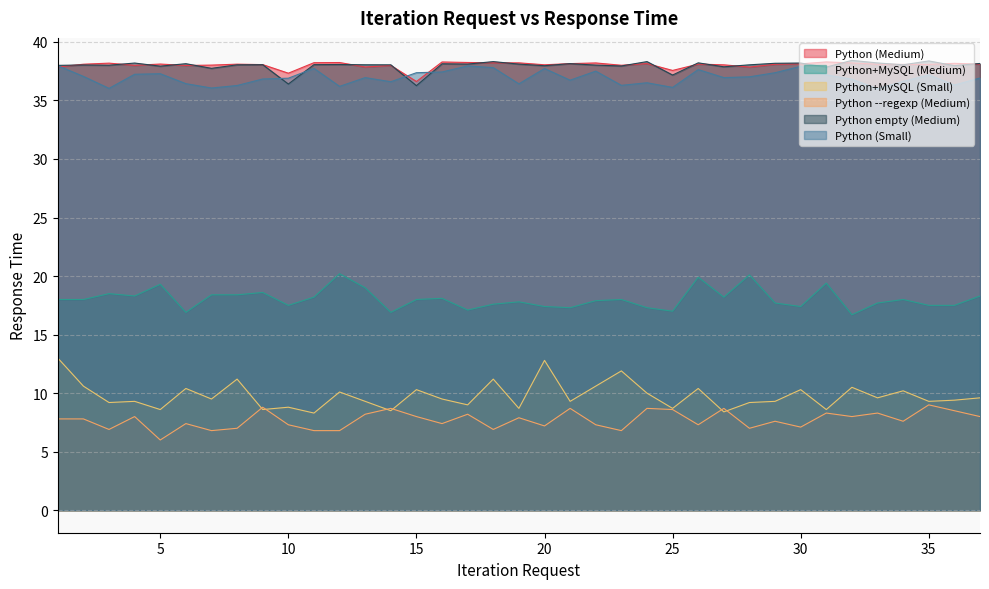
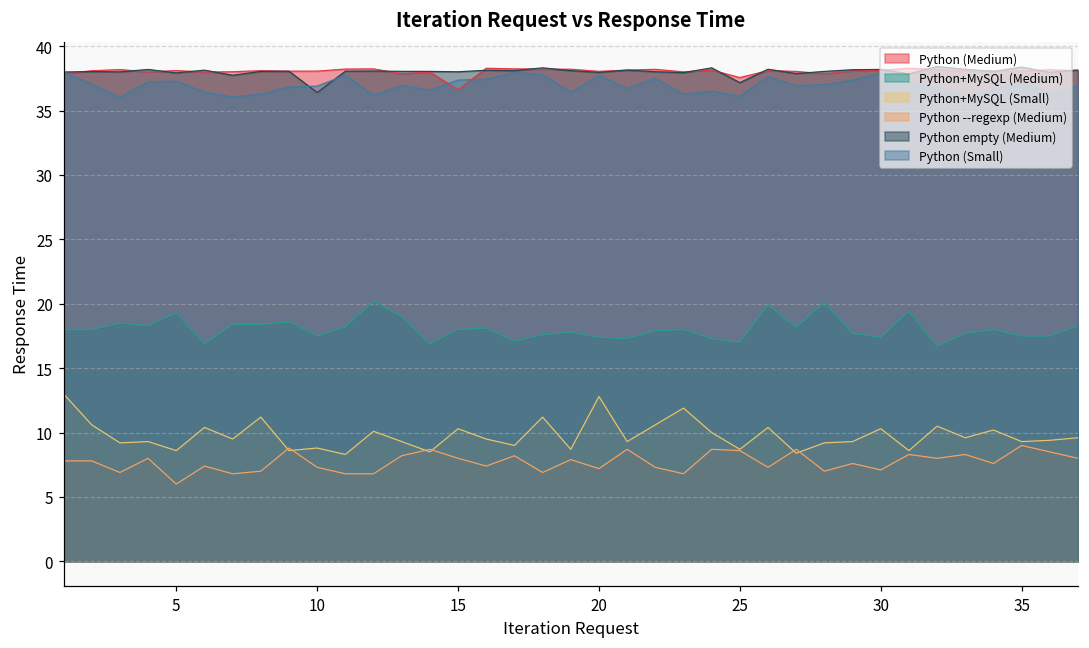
Python (Medium), 10: 37.3 -> 38.1
Python empty (Medium), 15: 36.3 -> 38.0
